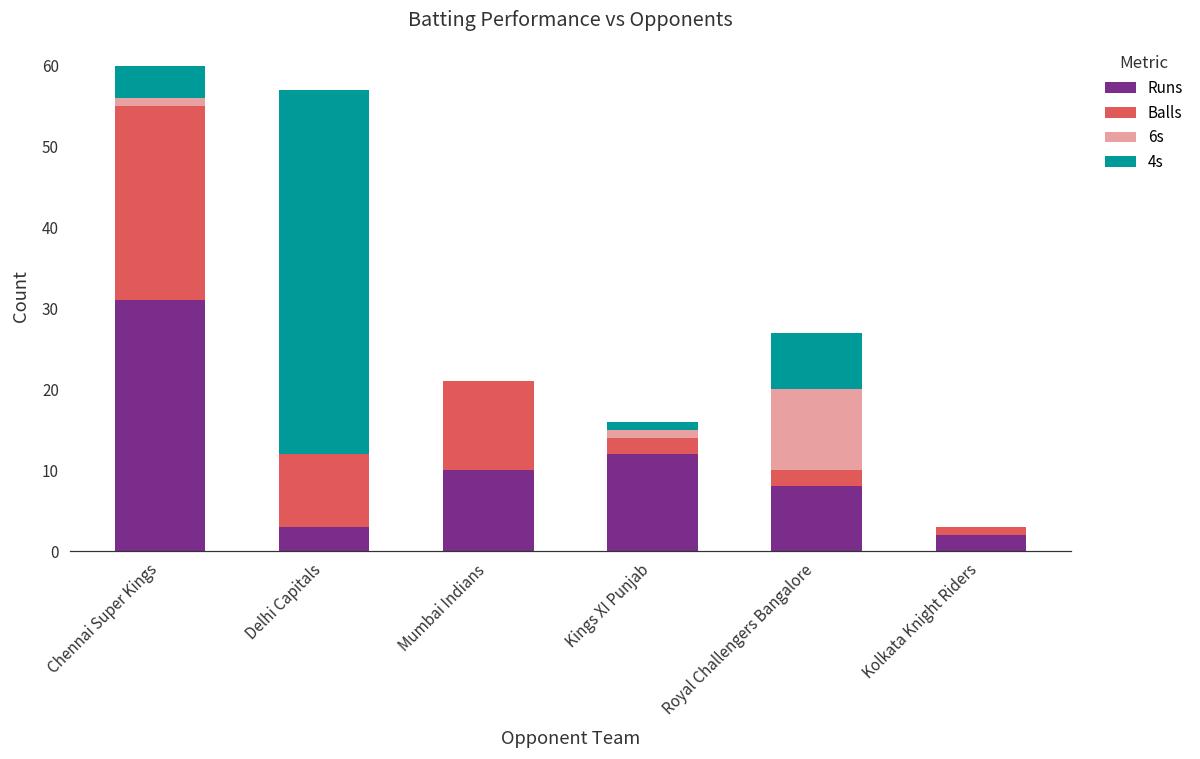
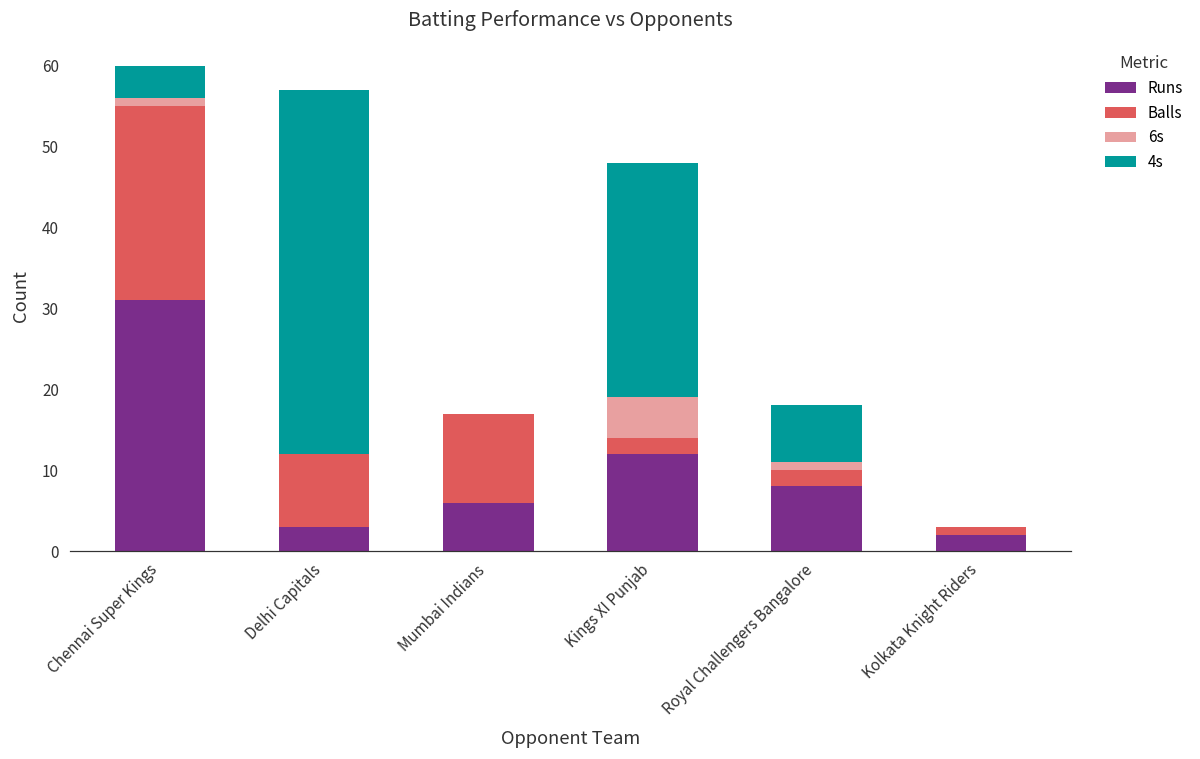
Runs, Mumbai Indians: 10 -> 6
6s, Kings XI Punjab: 1 -> 5
4s, Kings XI Punjab: 1 -> 29
6s, Royal Challengers Bangalore: 10 -> 1
